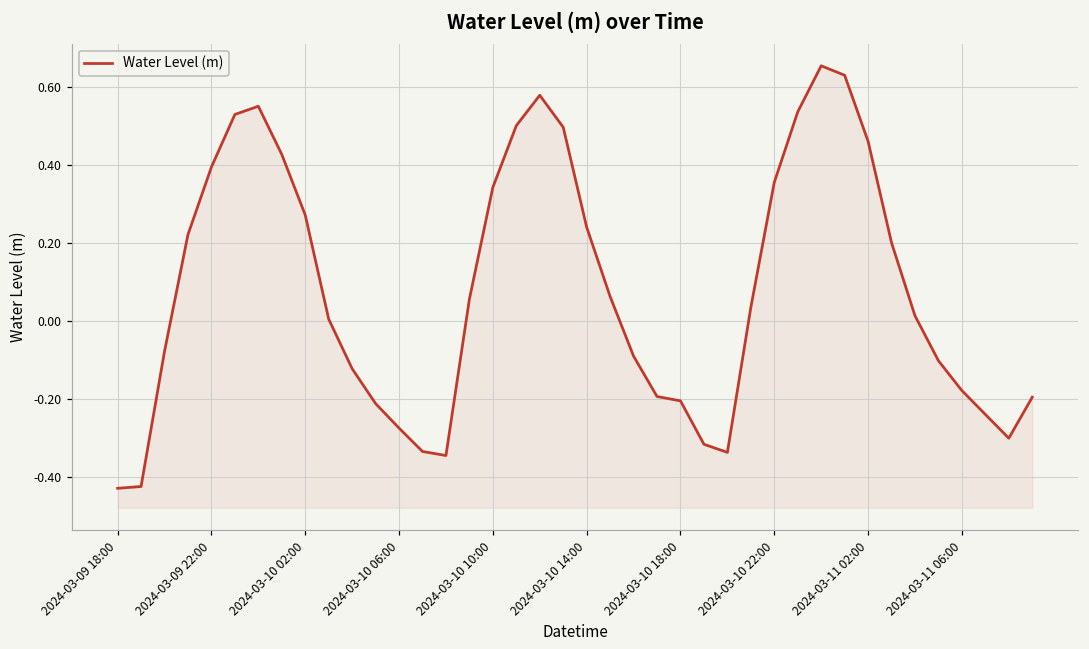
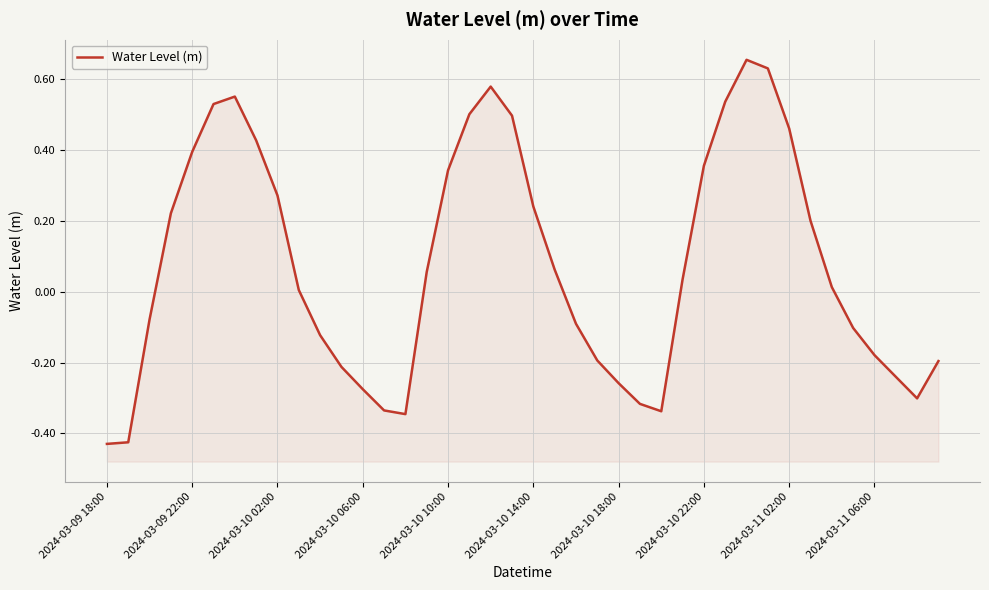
2024-03-10 18:00: -0.21 -> -0.26
